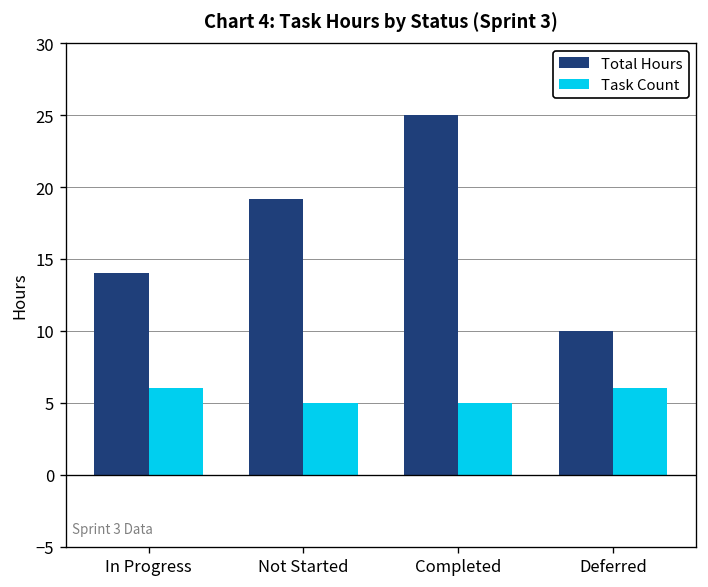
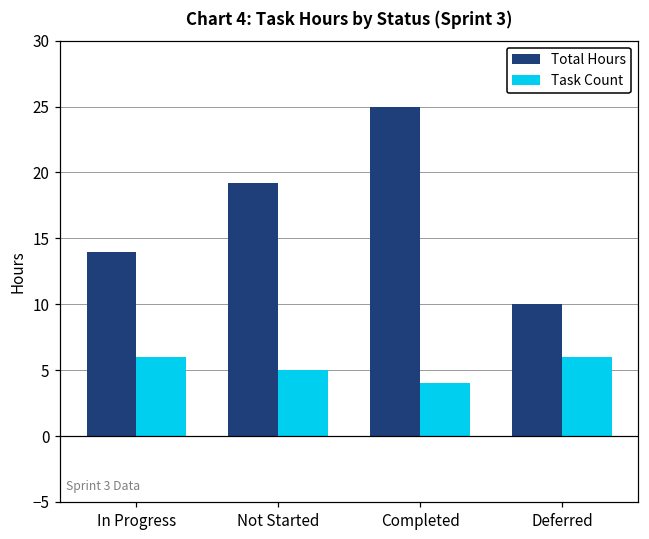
Task Count, Completed: 5 -> 4
